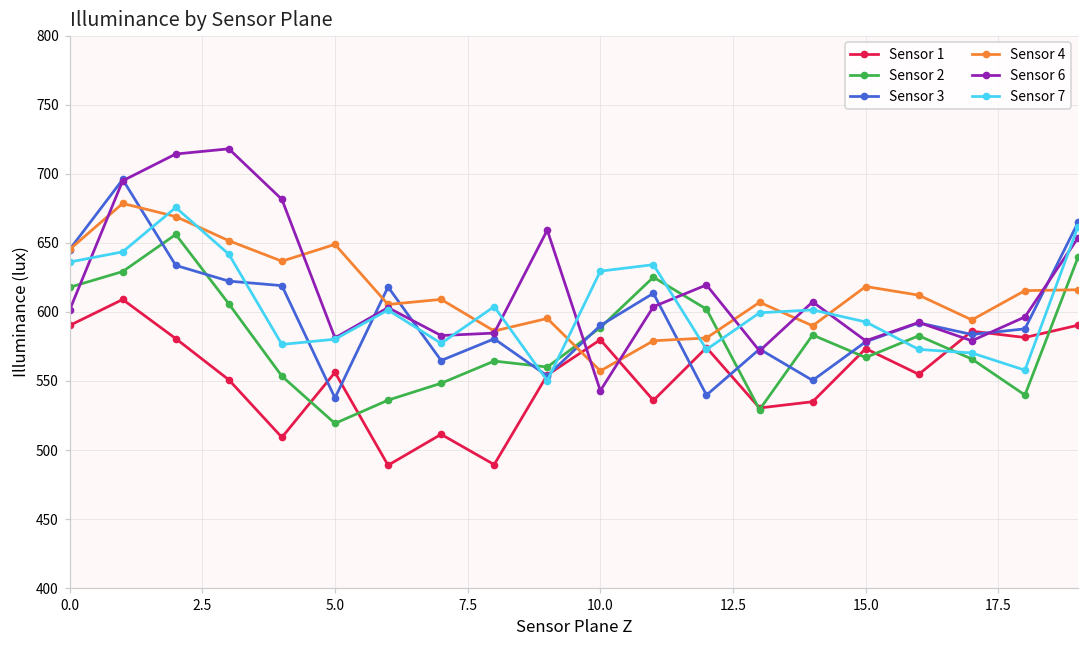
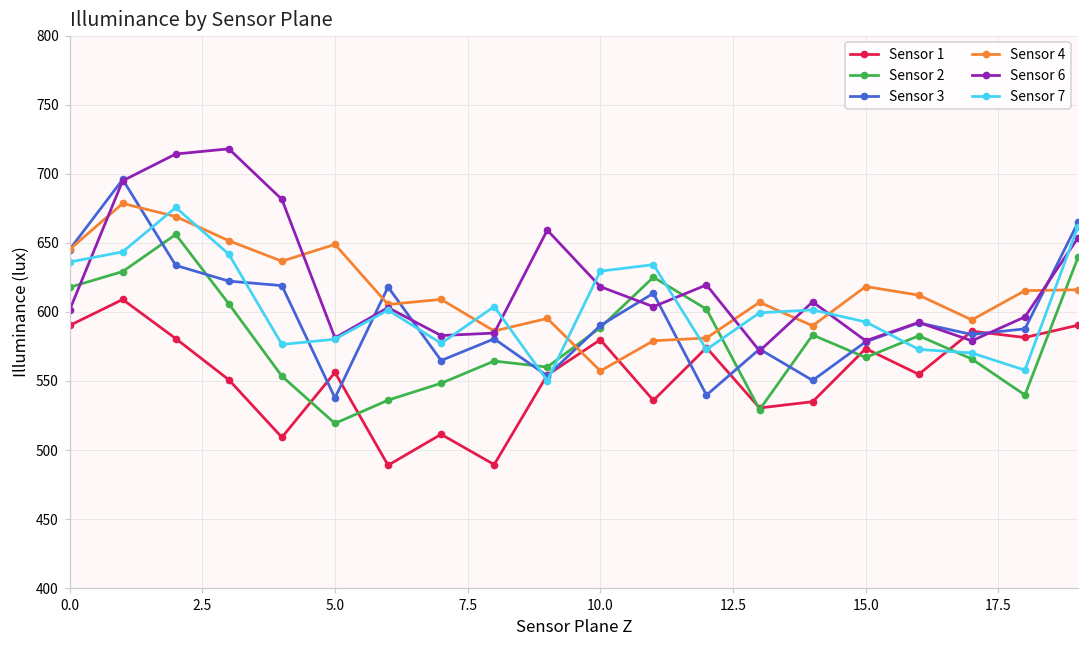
Sensor 6, 10.0: 543 -> 618
